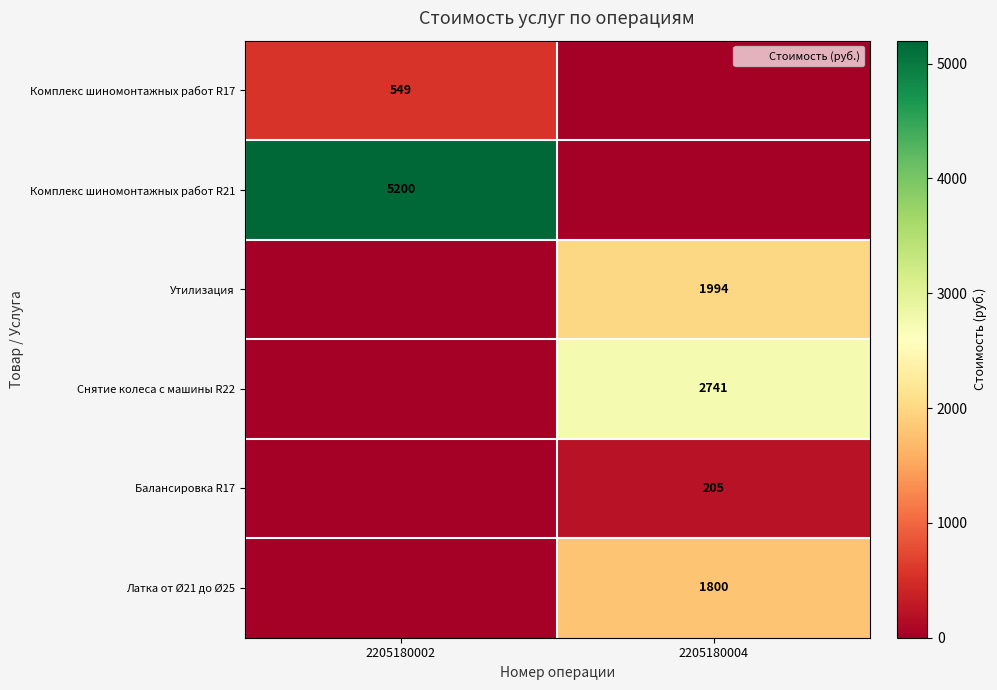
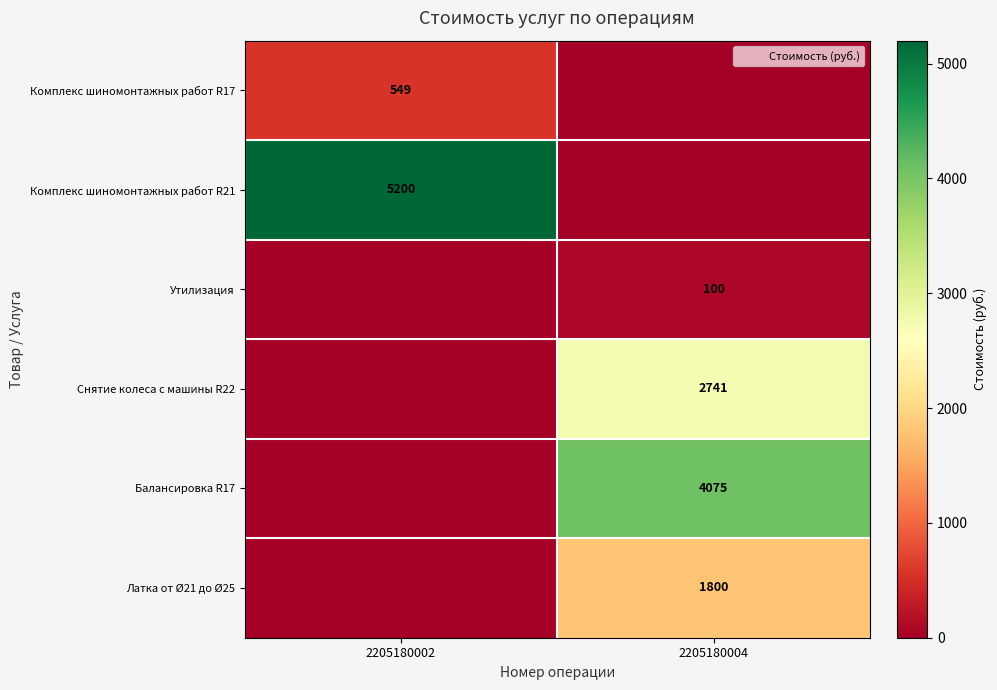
Утилизация, 2205180004: 1994 -> 100
Балансировка R17, 2205180004: 205 -> 4075
